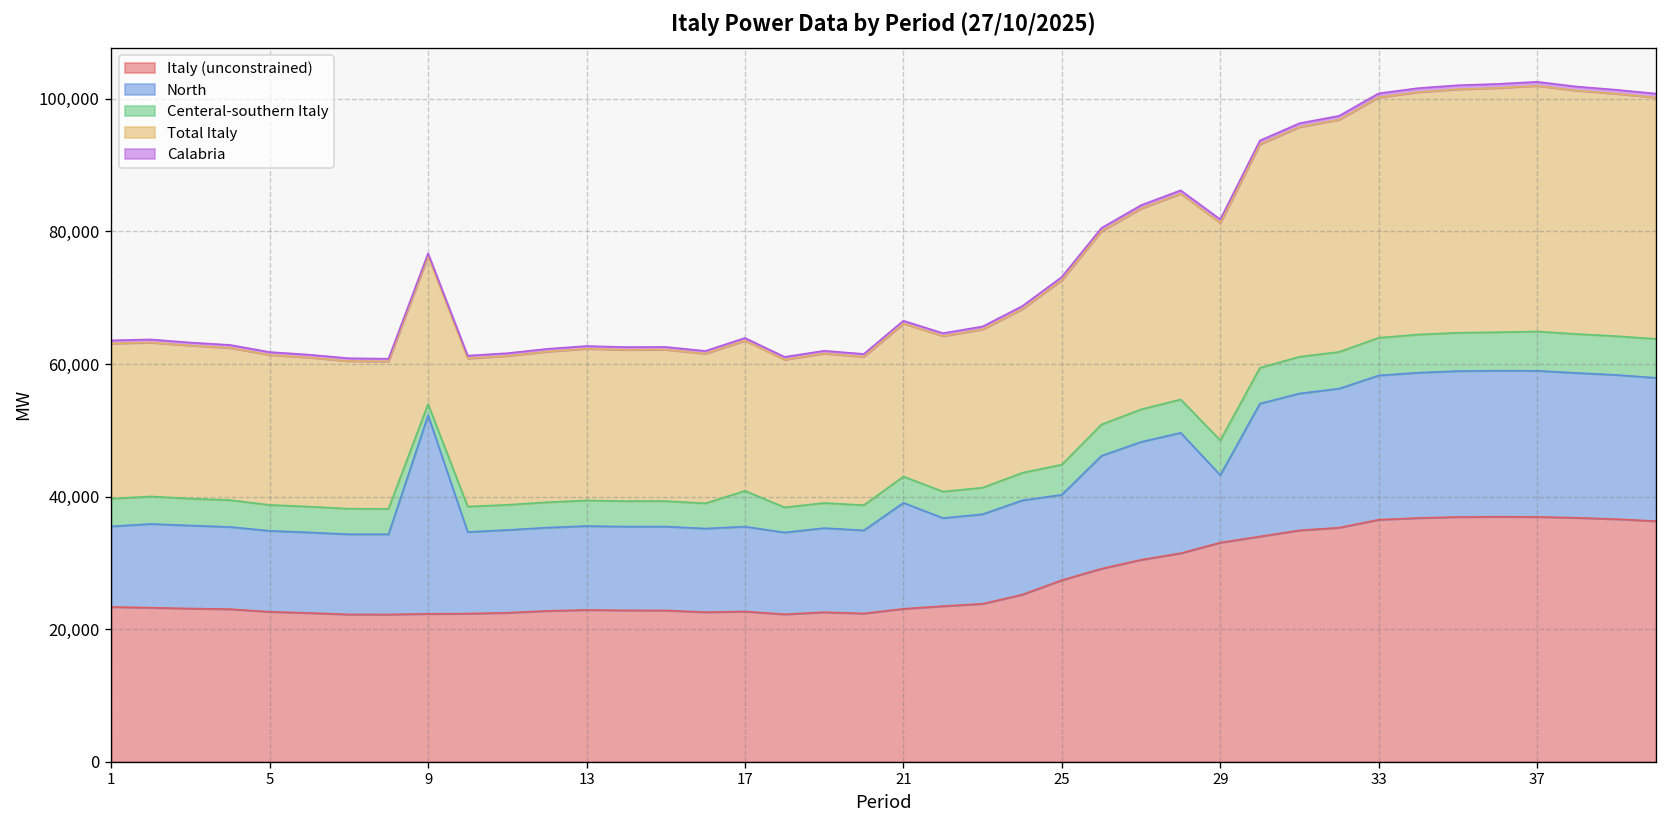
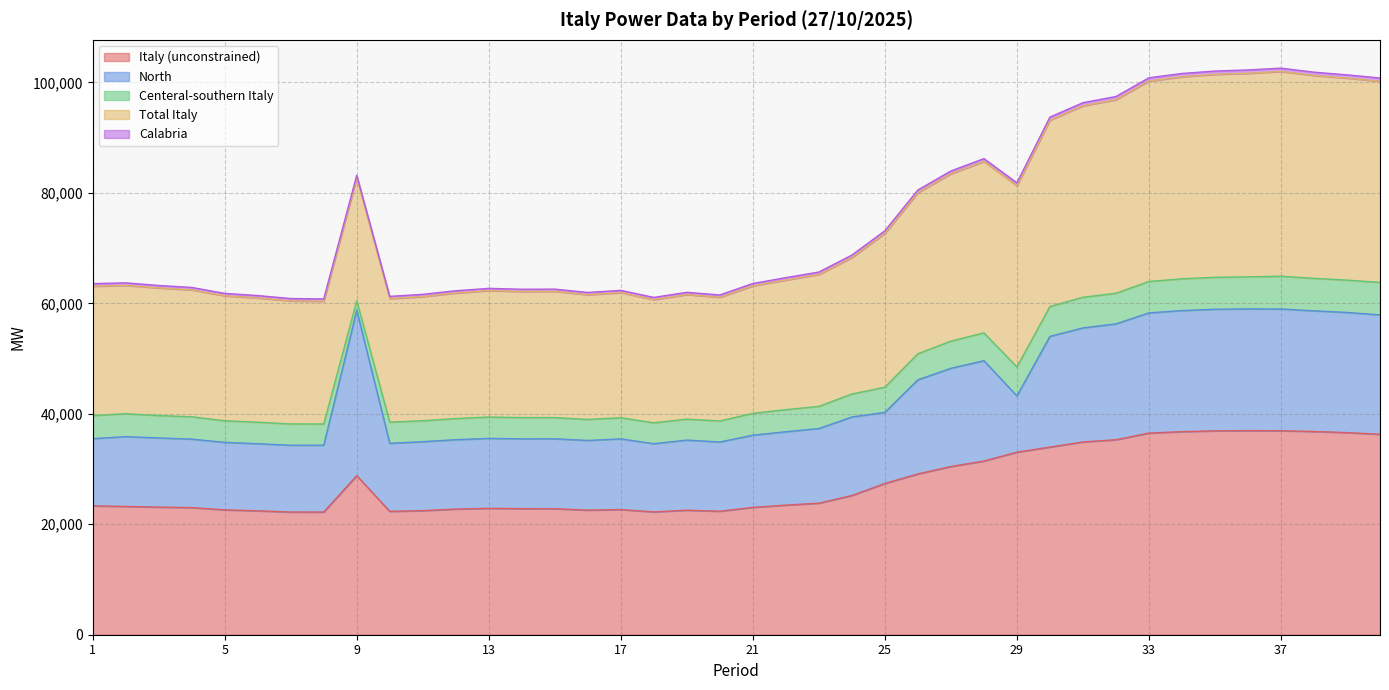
Italy (unconstrained), 9: 22,000 -> 29,000
Centeral-southern Italy, 17: 5,000 -> 4,000
North, 21: 16,000 -> 13,000
